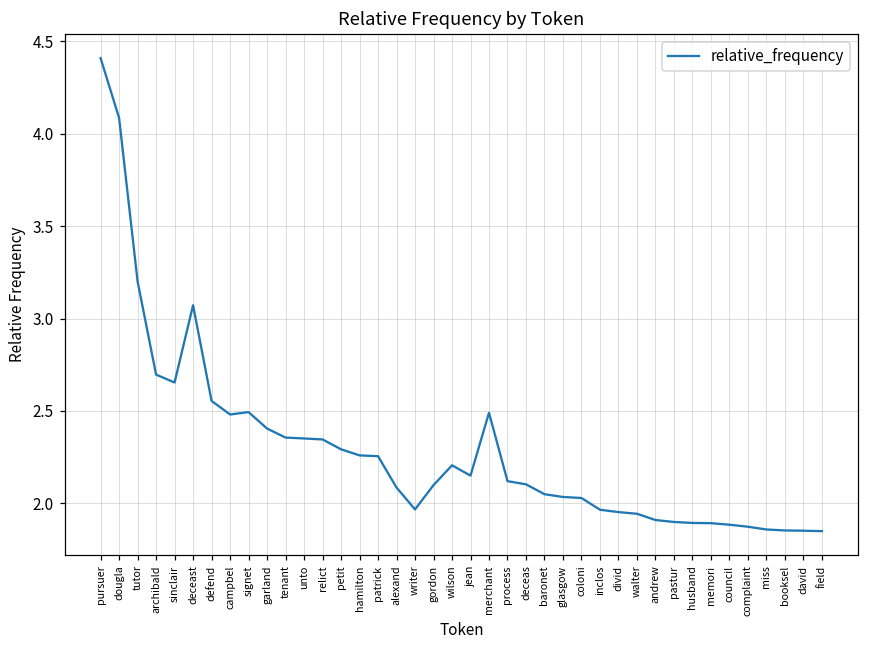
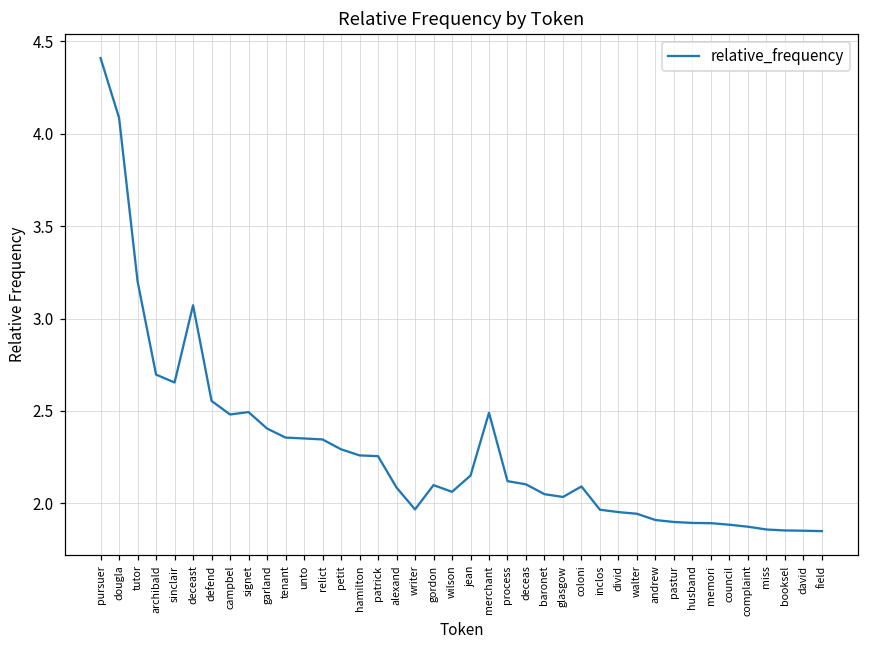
wilson: 2.21 -> 2.06
coloni: 2.03 -> 2.09
